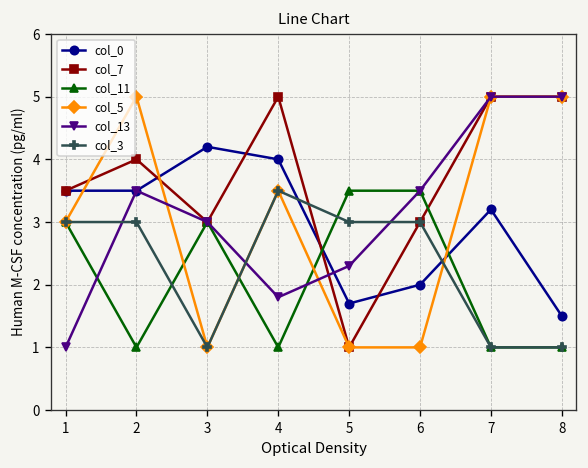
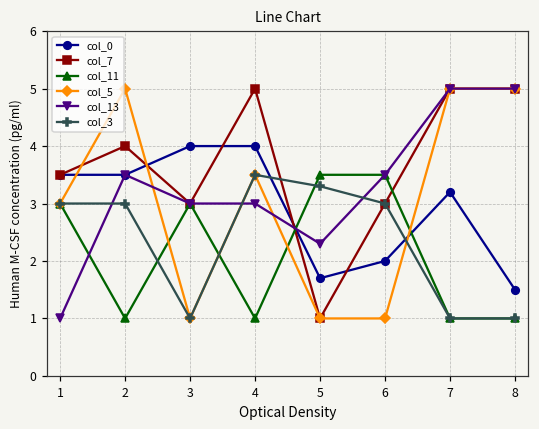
col_0, 3: 4.2 -> 4.0
col_13, 4: 1.8 -> 3.0
col_3, 5: 3.0 -> 3.3
